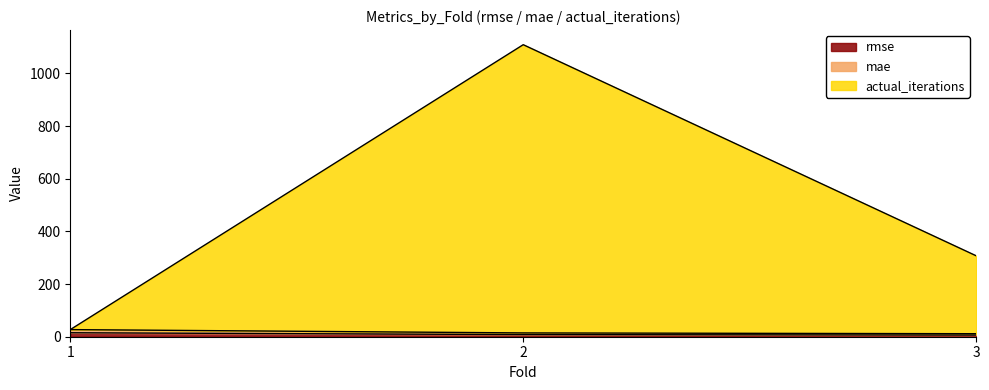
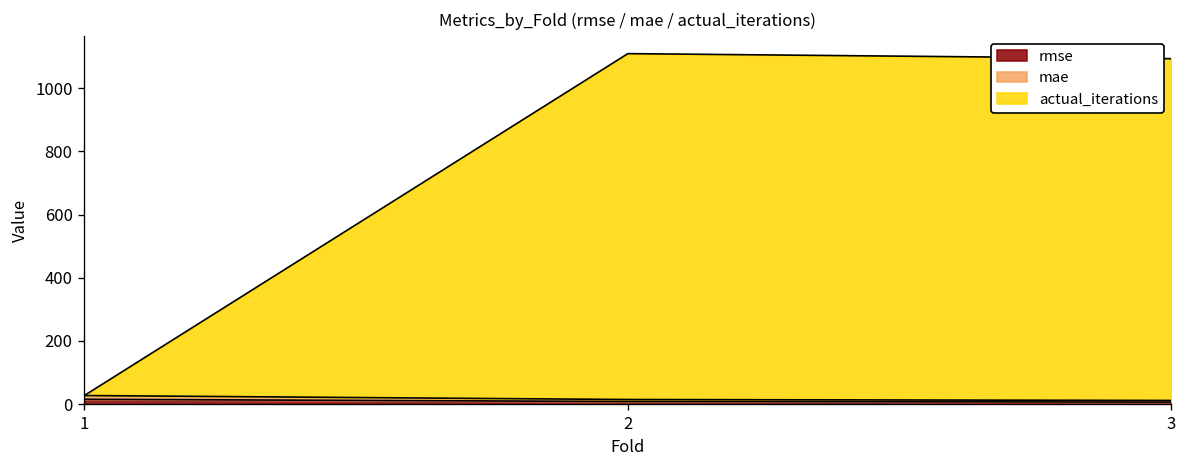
actual_iterations, 3: 300 -> 1080
